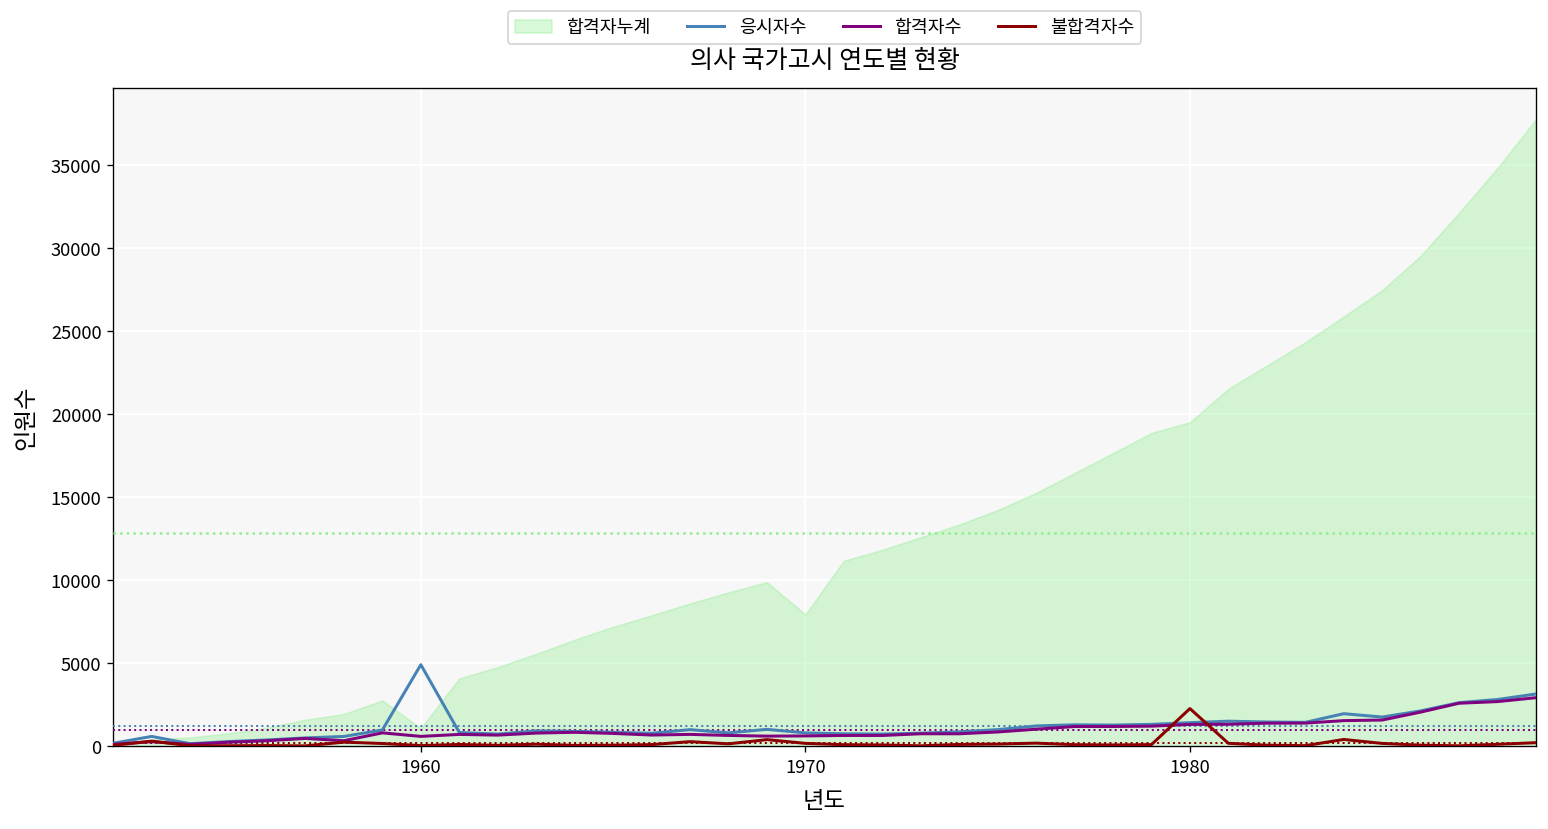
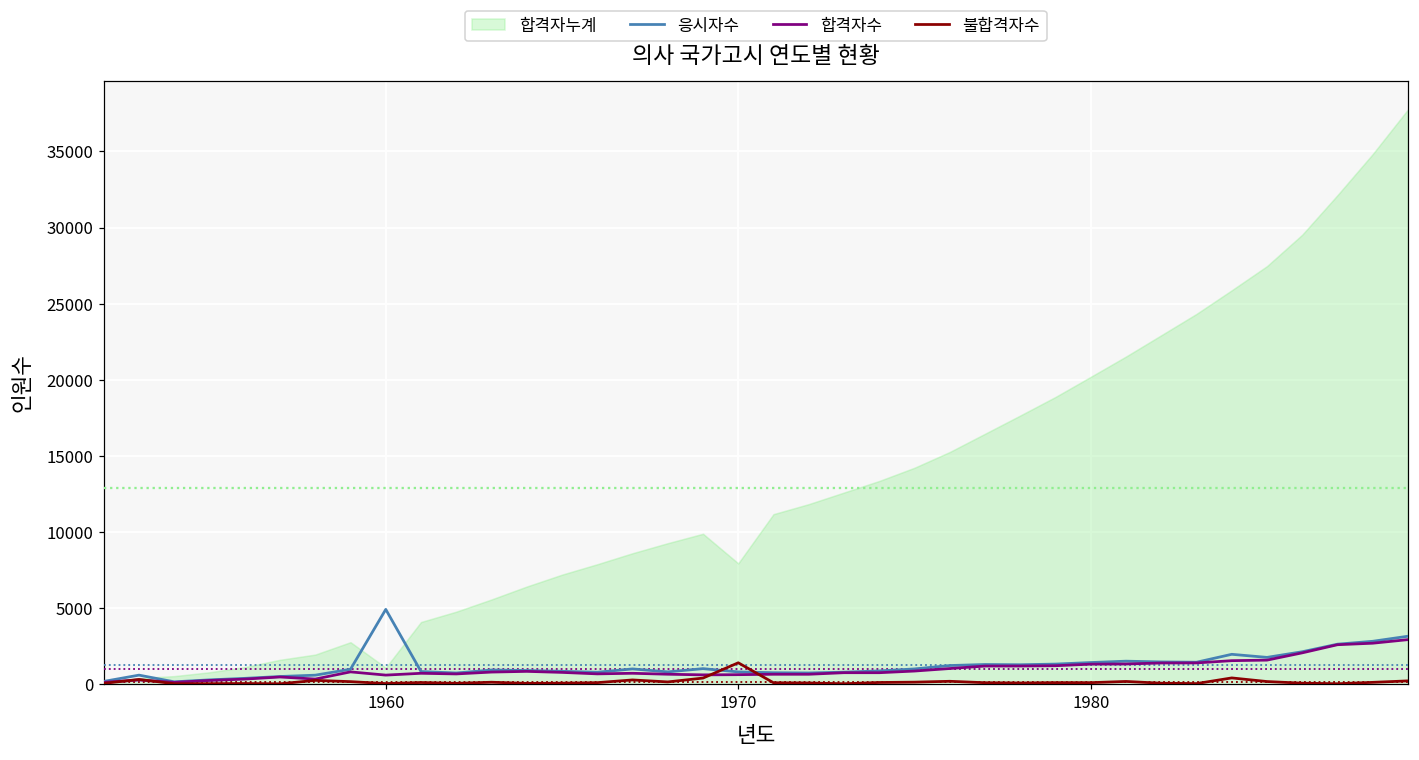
불합격자수, 1970: 200 -> 1400
합격자누계, 1980: 19500 -> 20200
불합격자수, 1980: 2300 -> 100
